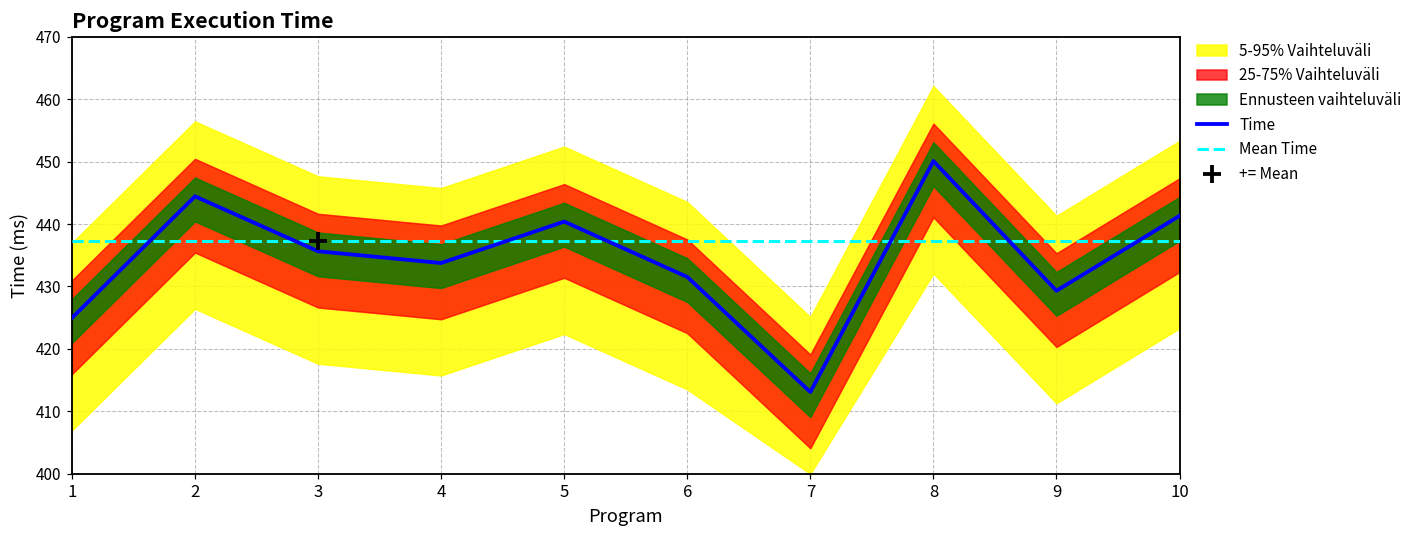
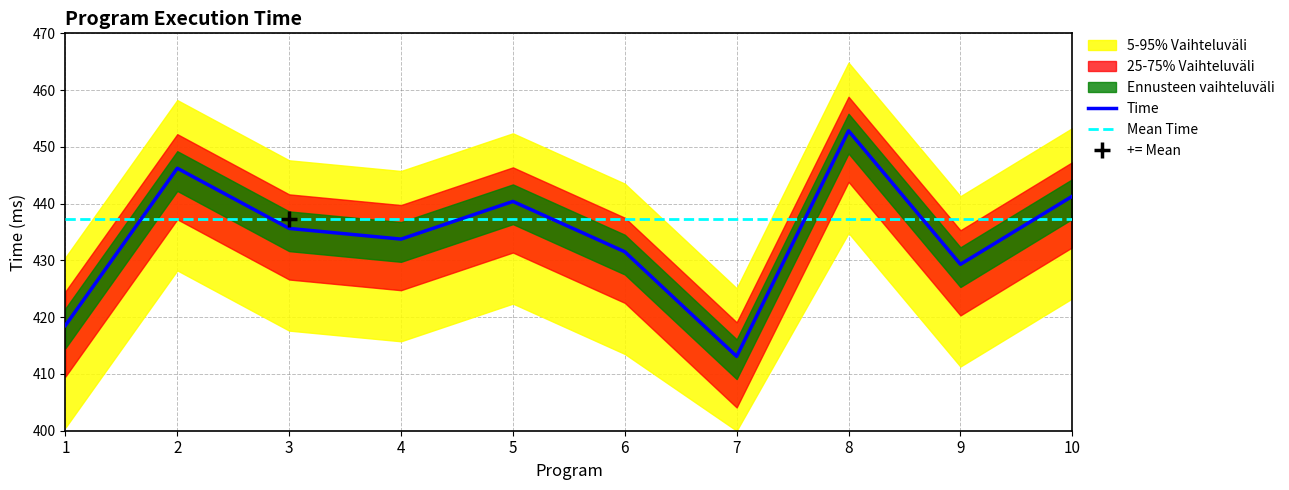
Time, 1: 425 -> 419
Time, 2: 444 -> 446
Time, 8: 450 -> 453
